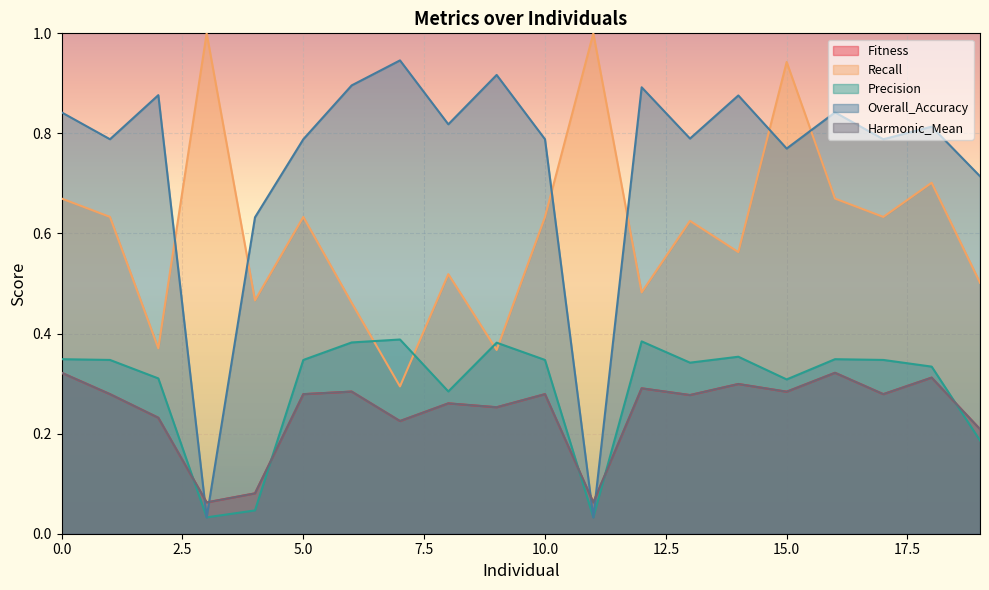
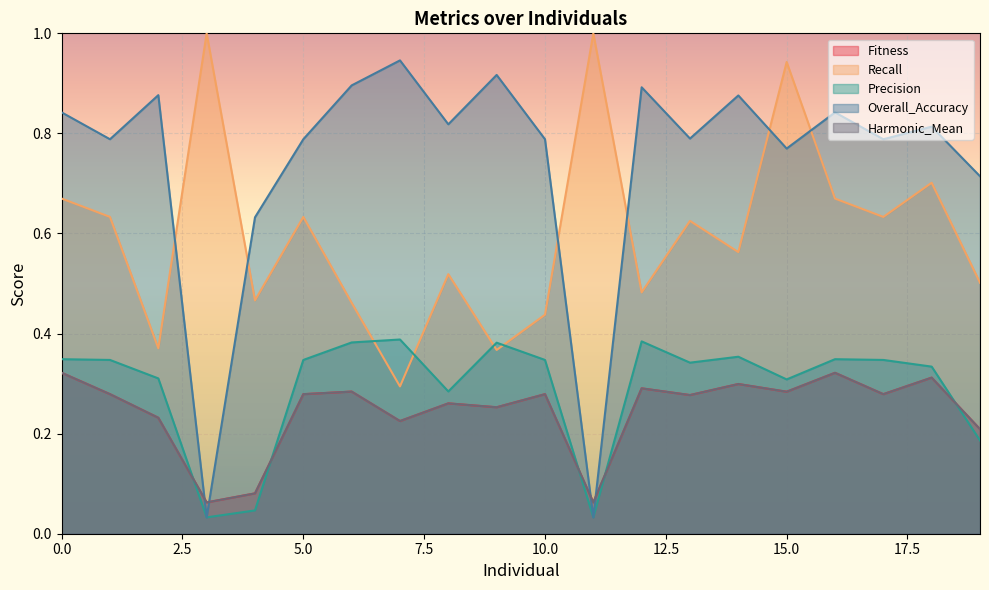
Recall, 10.0: 0.63 -> 0.44
